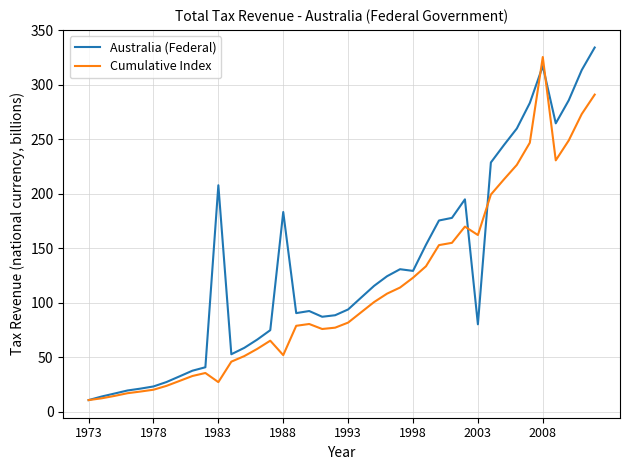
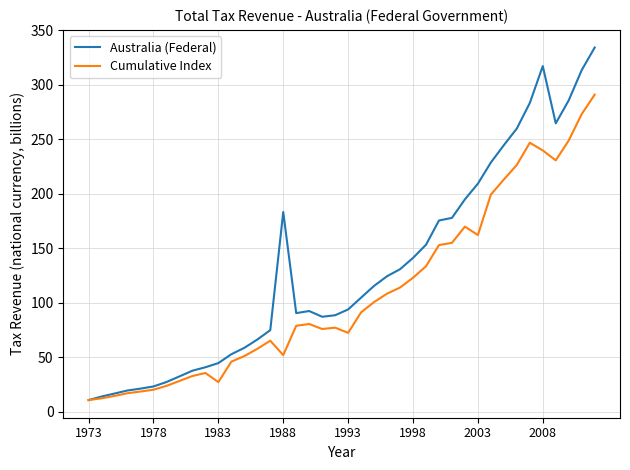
Australia (Federal), 1983: 208 -> 45
Cumulative Index, 1993: 82 -> 73
Australia (Federal), 1998: 129 -> 141
Australia (Federal), 2003: 80 -> 209
Cumulative Index, 2008: 326 -> 240
